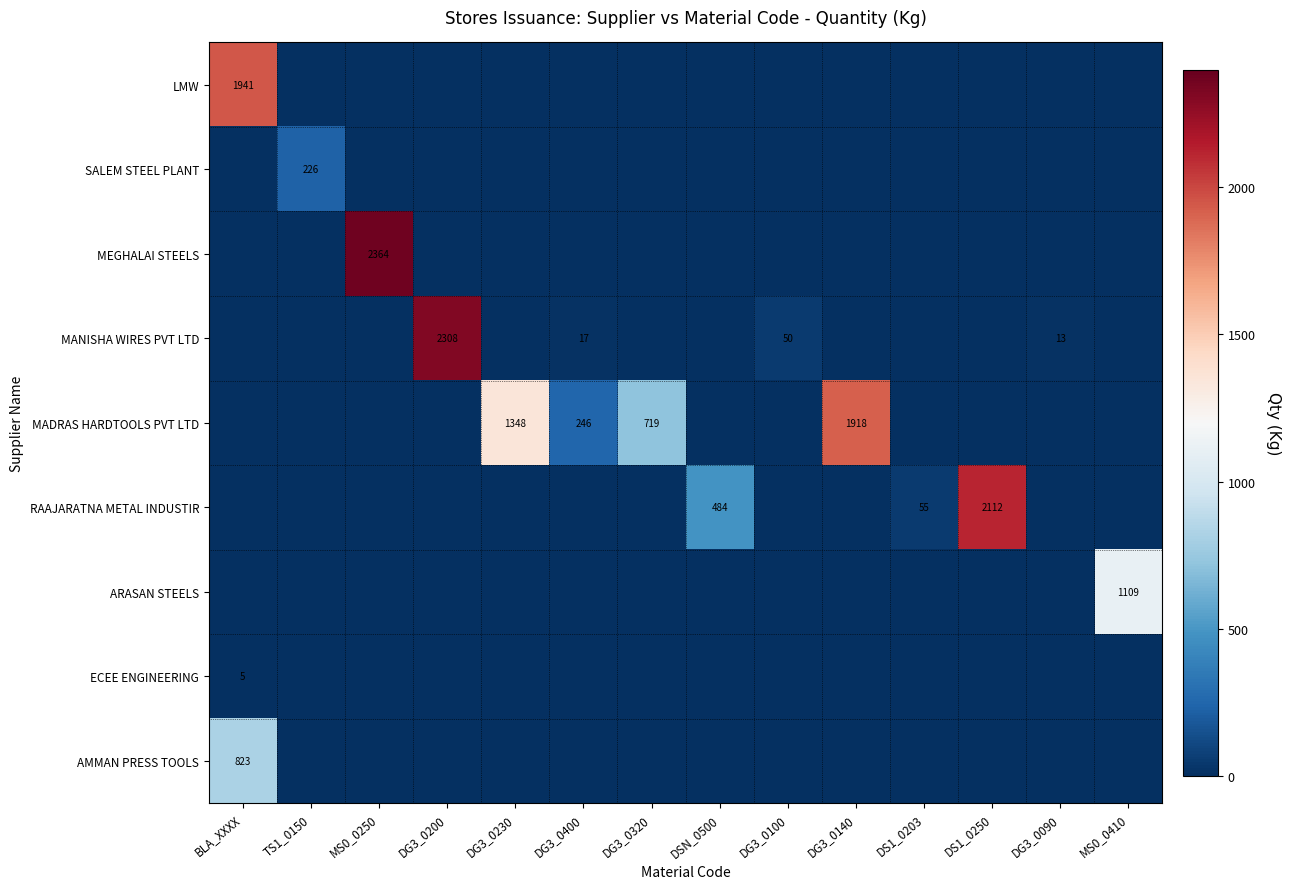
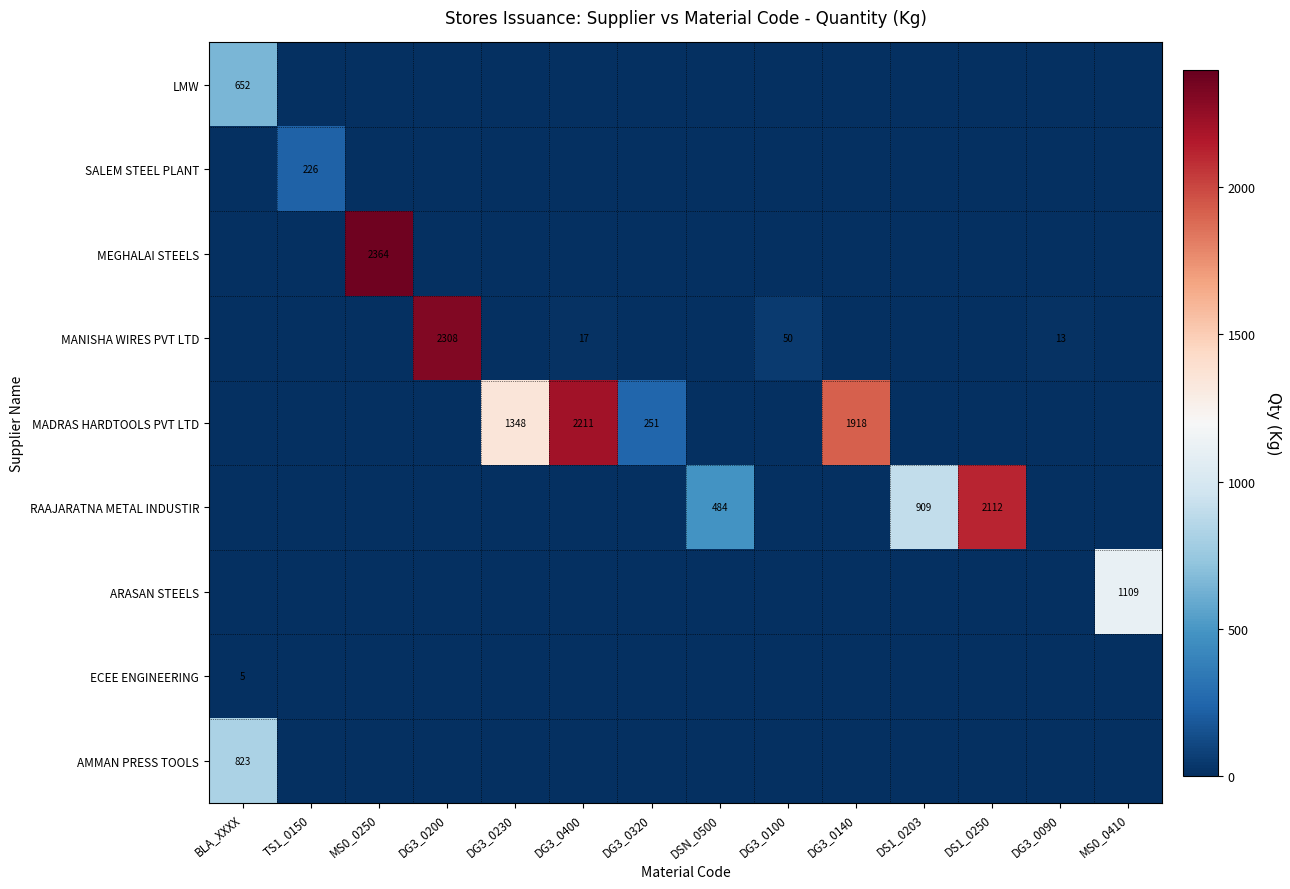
LMW, BLA_XXXX: 1941 -> 652
MADRAS HARDTOOLS PVT LTD, DG3_0400: 246 -> 2211
MADRAS HARDTOOLS PVT LTD, DG3_0320: 719 -> 251
RAAJARATNA METAL INDUSTIR, DS1_0203: 55 -> 909
